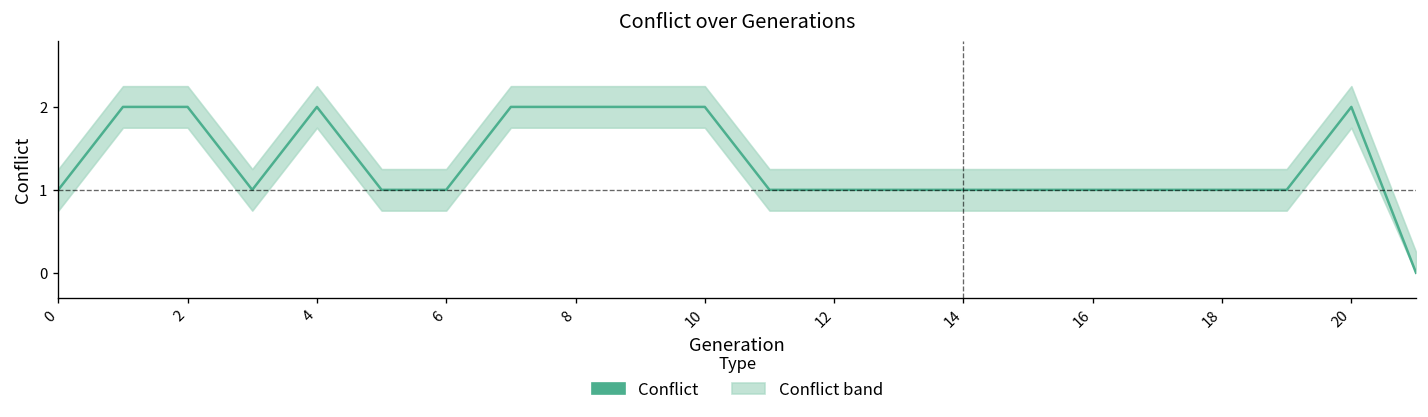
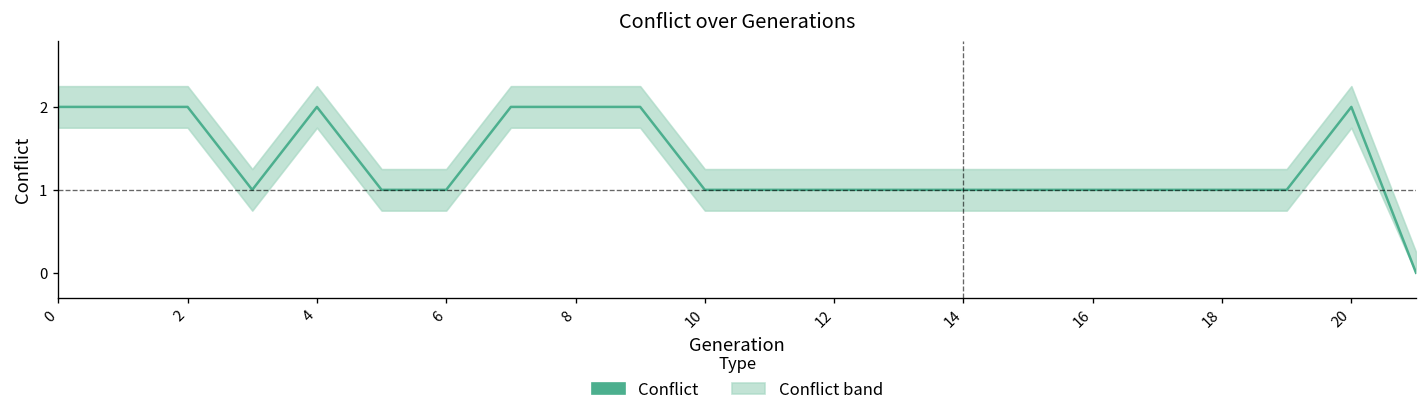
Conflict, 0: 1 -> 2
Conflict, 10: 2 -> 1
